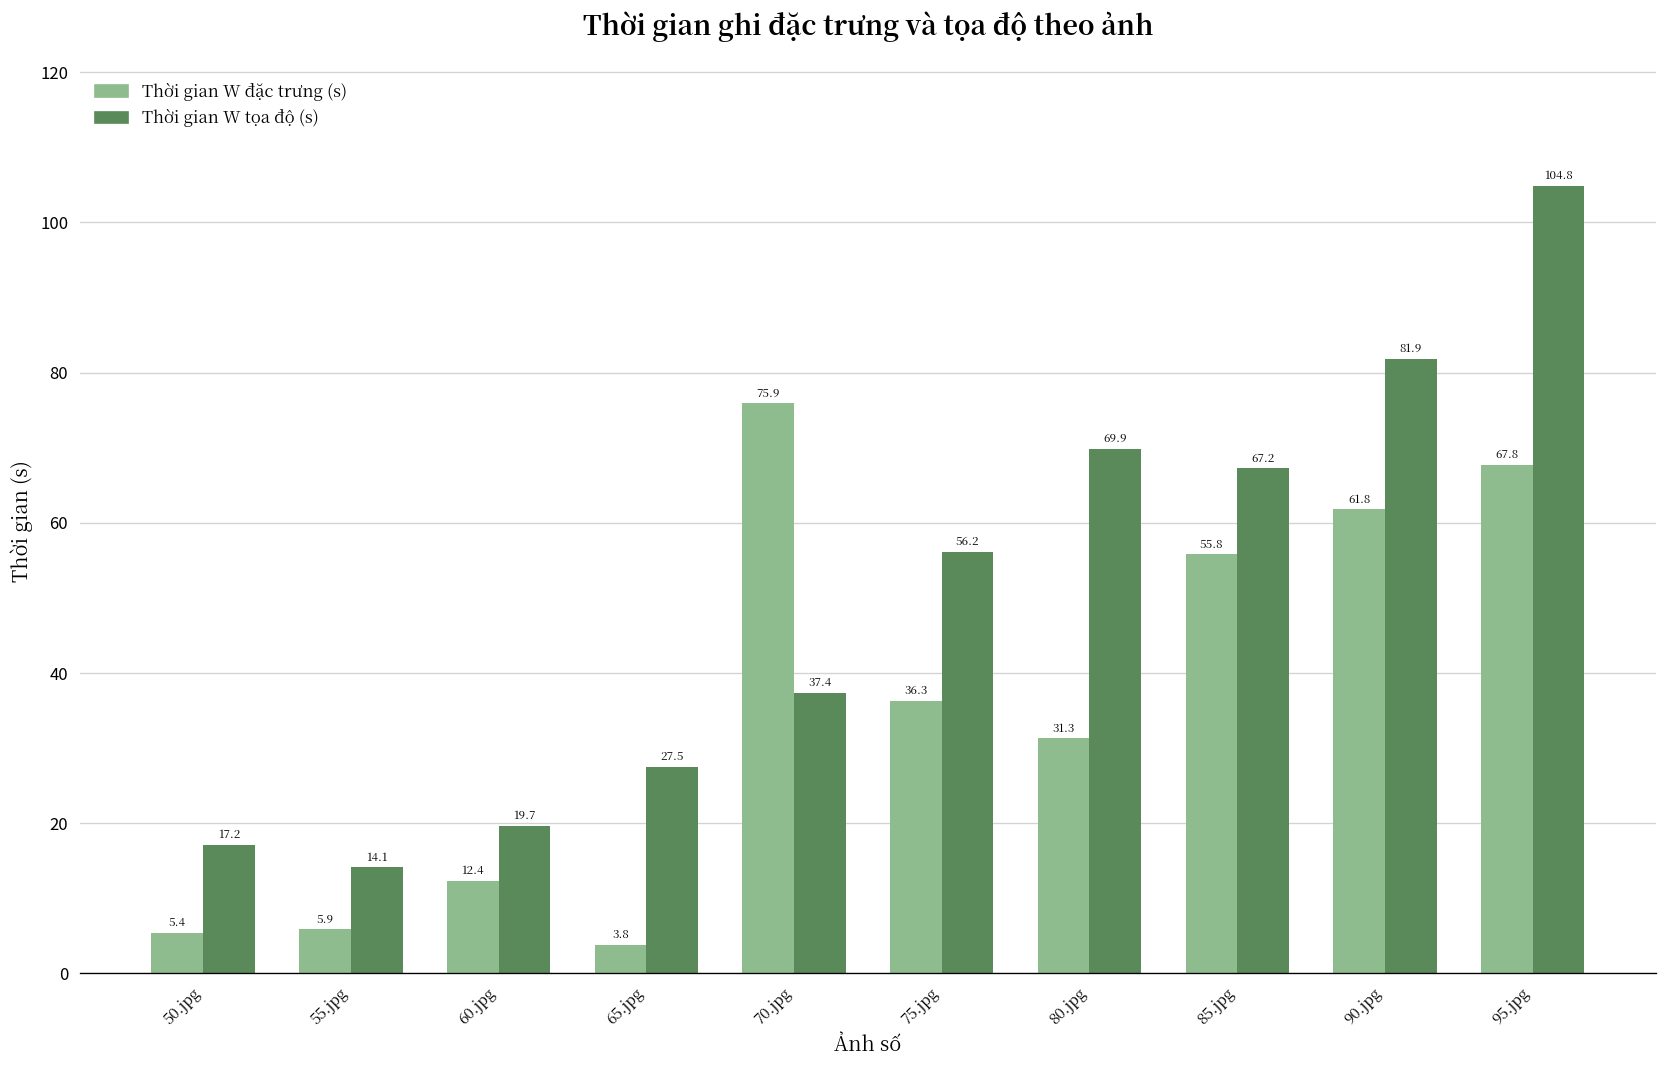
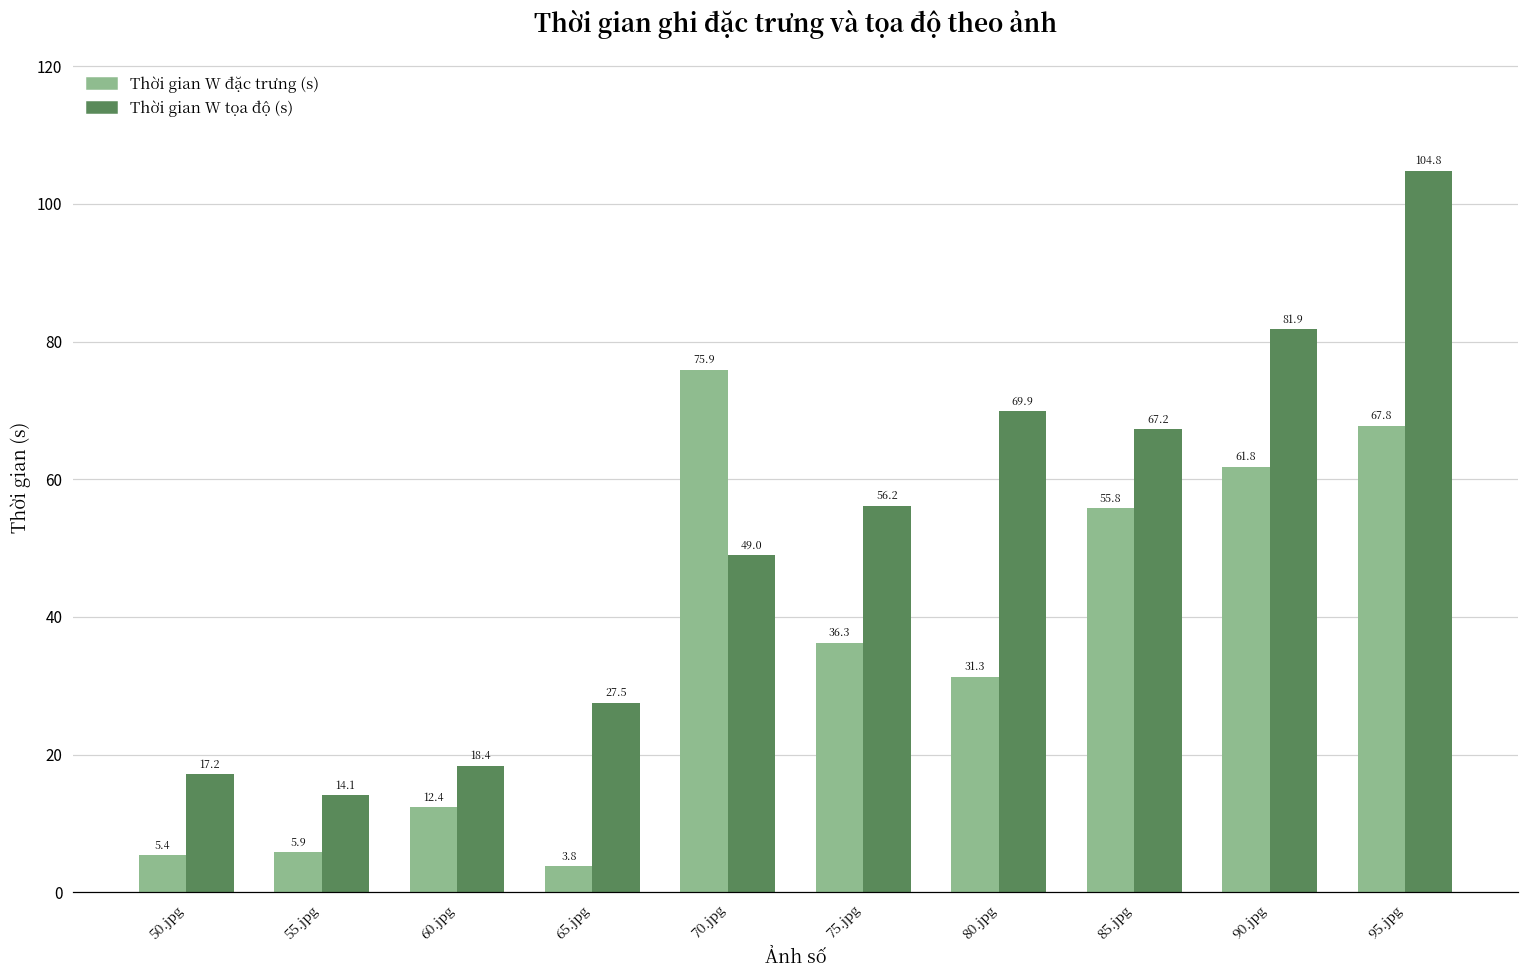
Thời gian W tọa độ (s), 60.jpg: 19.7 -> 18.4
Thời gian W tọa độ (s), 70.jpg: 37.4 -> 49.0
